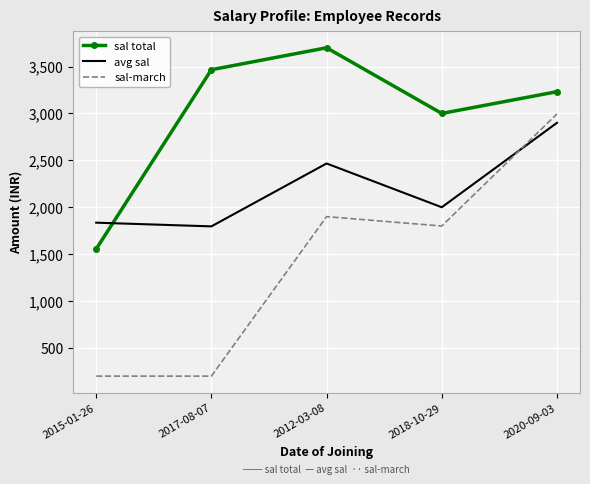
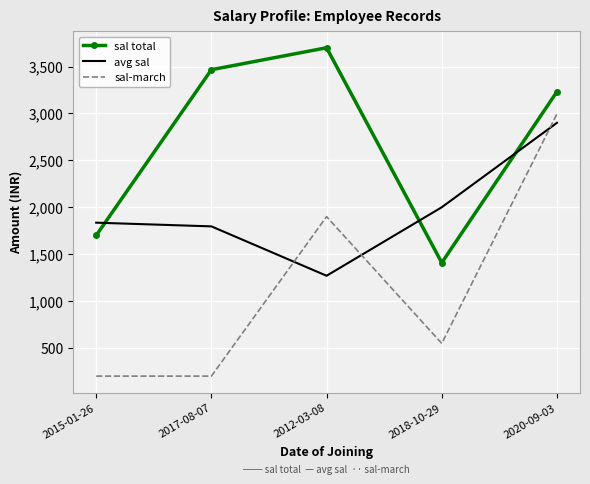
sal total, 2015-01-26: 1,600 -> 1,700
avg sal, 2012-03-08: 2,500 -> 1,300
sal total, 2018-10-29: 3,000 -> 1,400
sal-march, 2018-10-29: 1,800 -> 500
